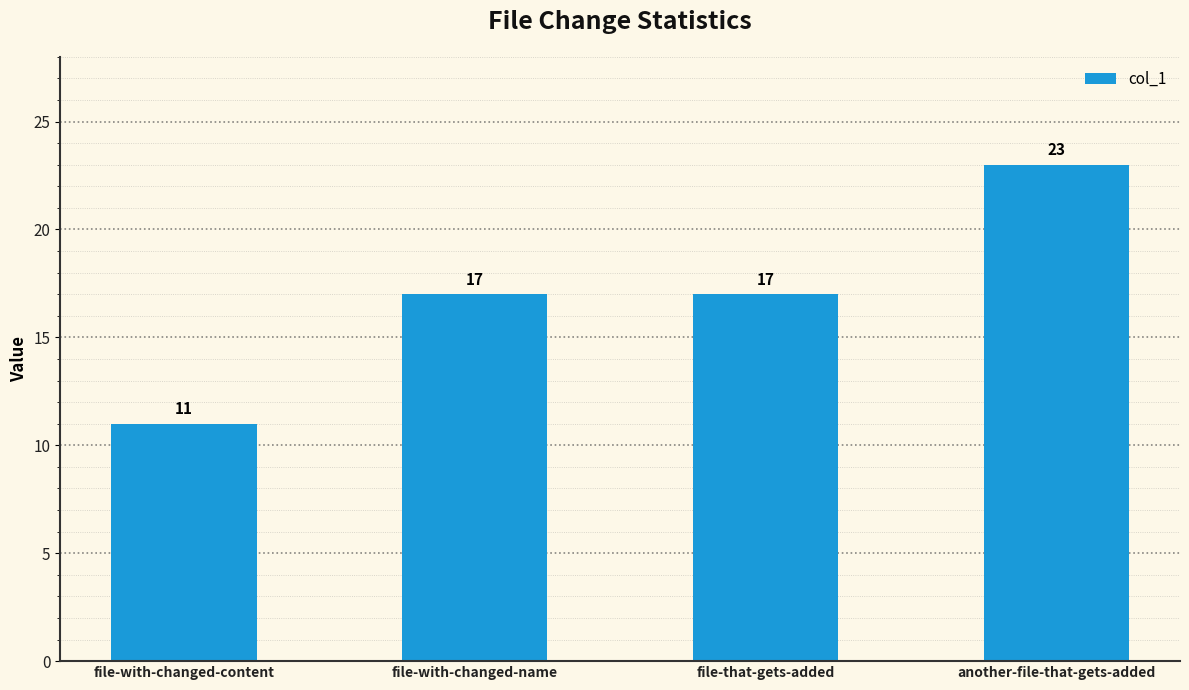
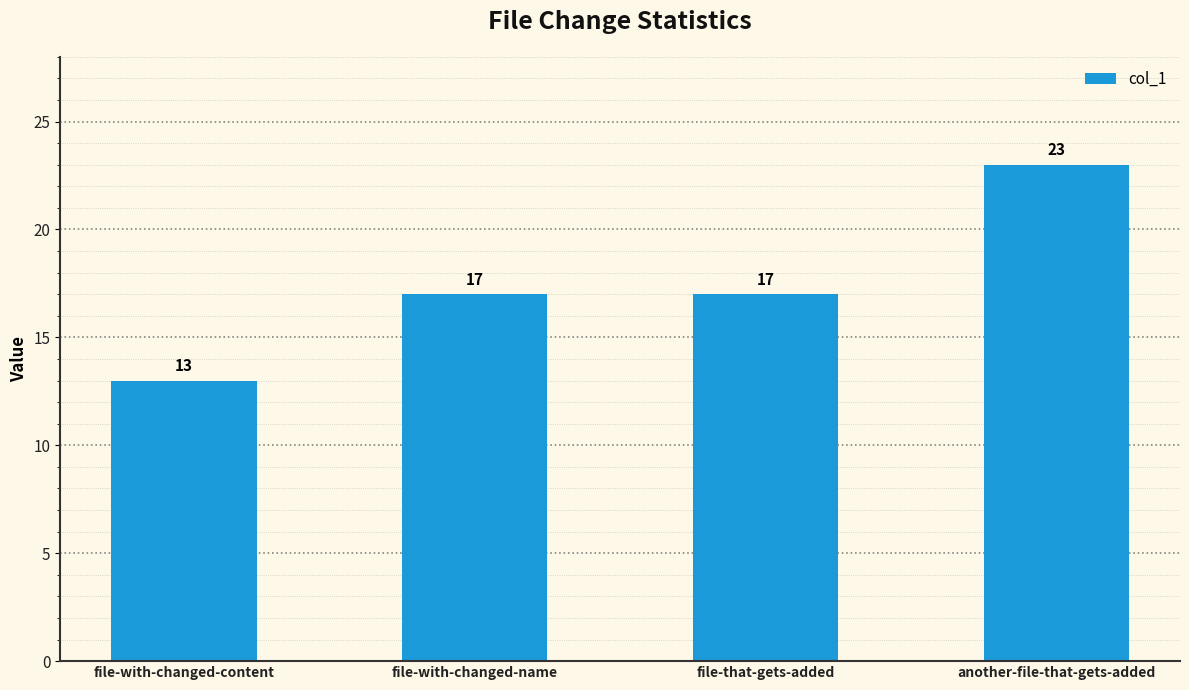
file-with-changed-content: 11 -> 13
